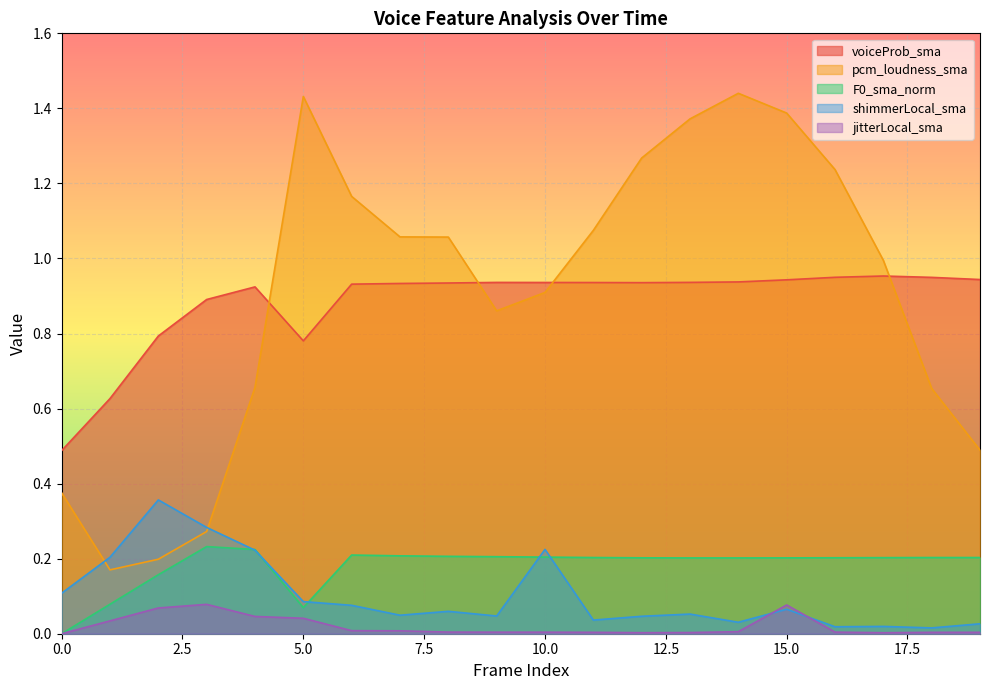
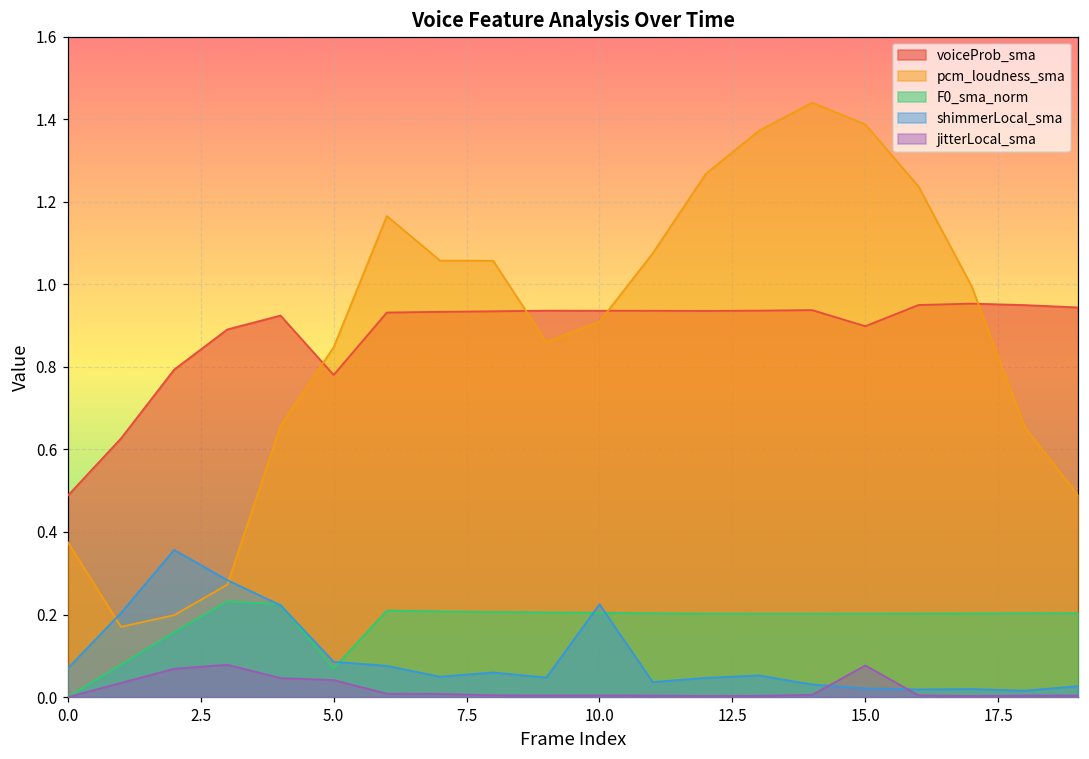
shimmerLocal_sma, 0.0: 0.11 -> 0.07
pcm_loudness_sma, 5.0: 1.43 -> 0.85
voiceProb_sma, 15.0: 0.94 -> 0.90
shimmerLocal_sma, 15.0: 0.07 -> 0.02
